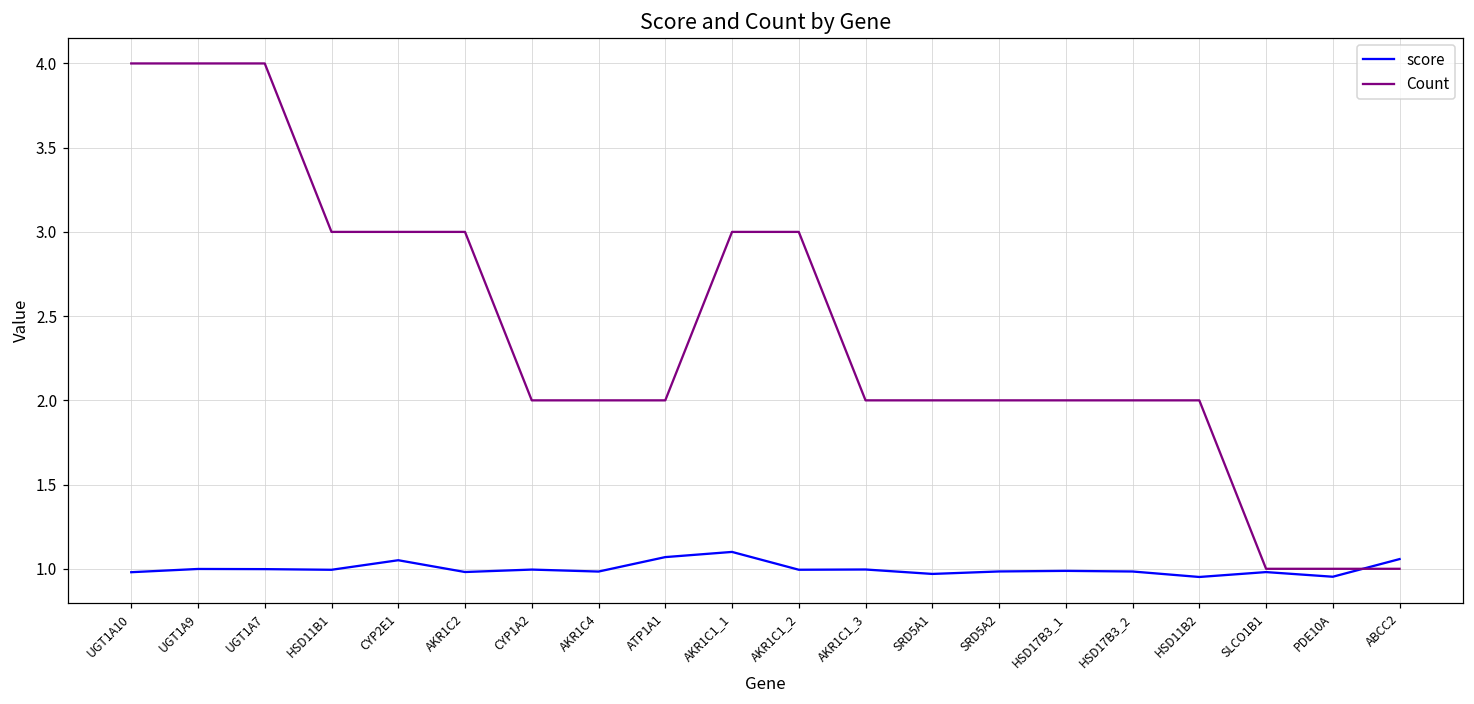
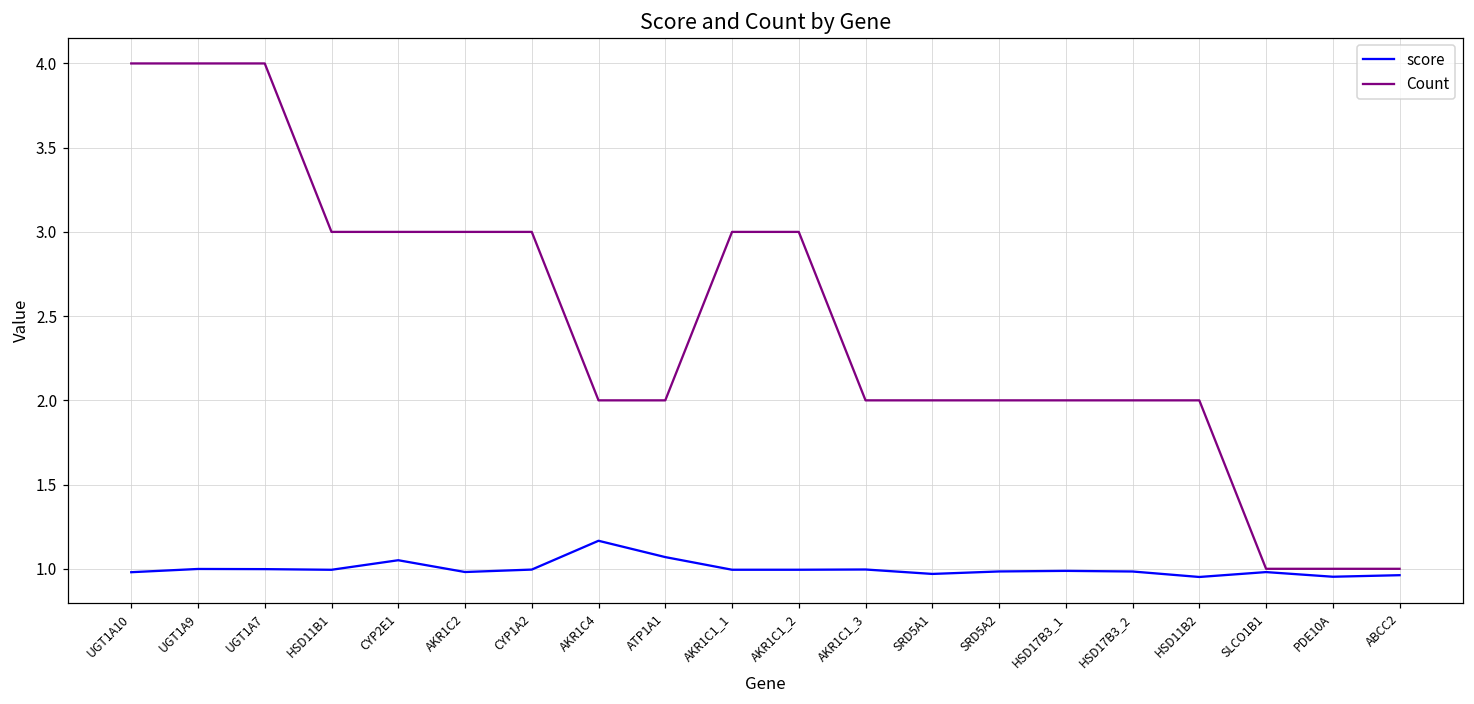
Count, CYP1A2: 2 -> 3
score, AKR1C4: 0.98 -> 1.17
score, AKR1C1_1: 1.10 -> 0.99
score, ABCC2: 1.06 -> 0.96
